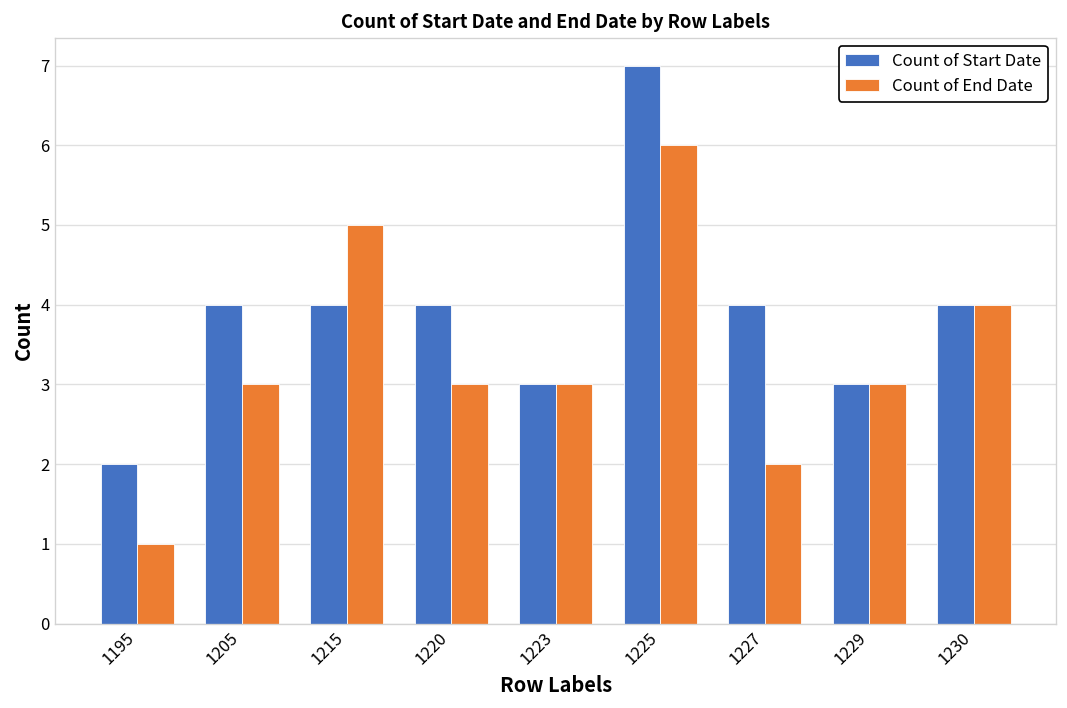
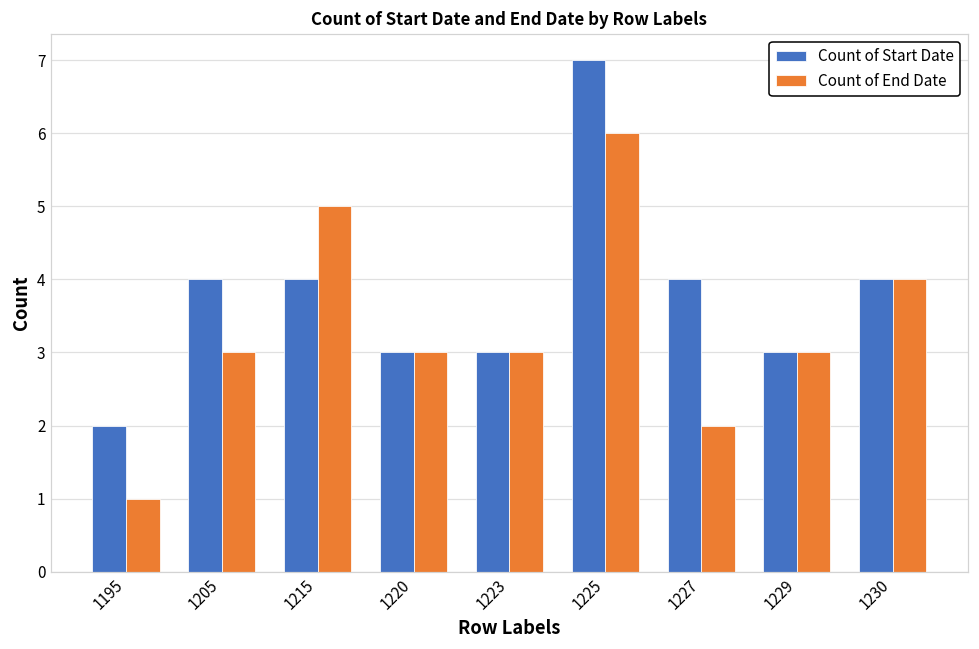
Count of Start Date, 1220: 4 -> 3
